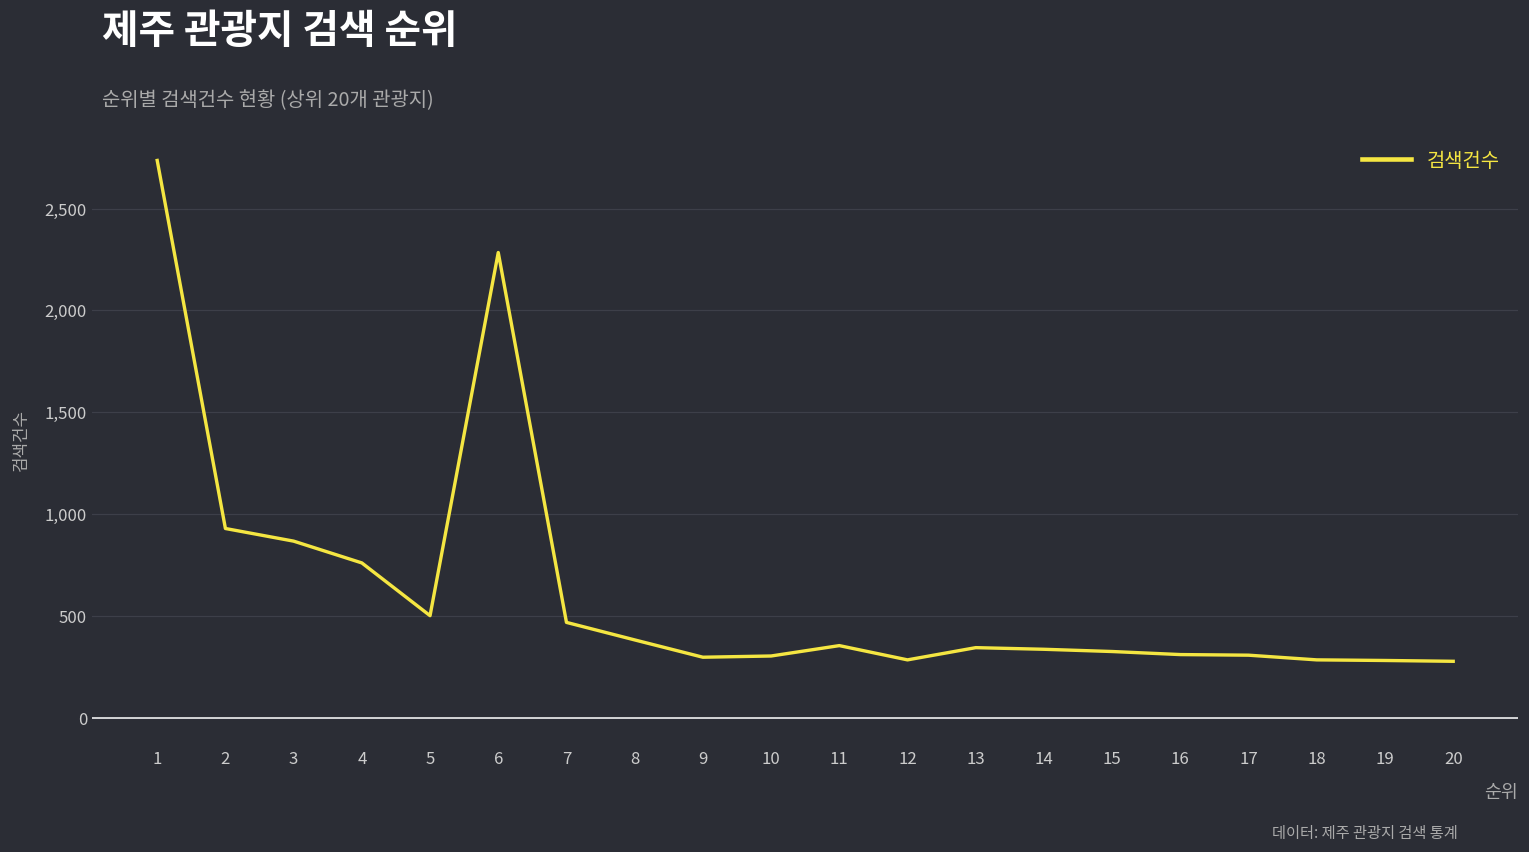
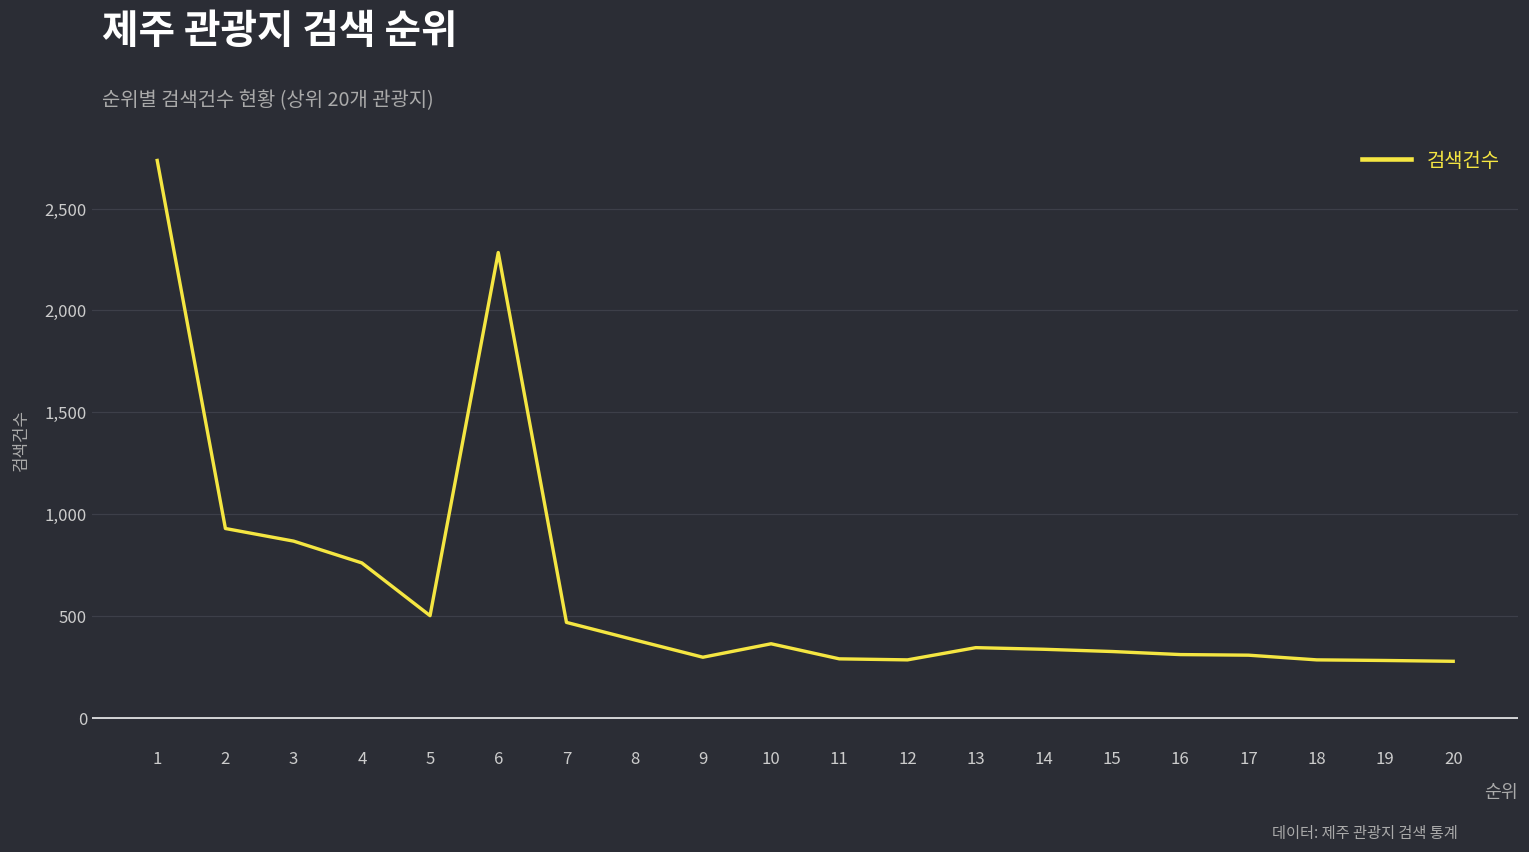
10: 300 -> 360
11: 350 -> 290
